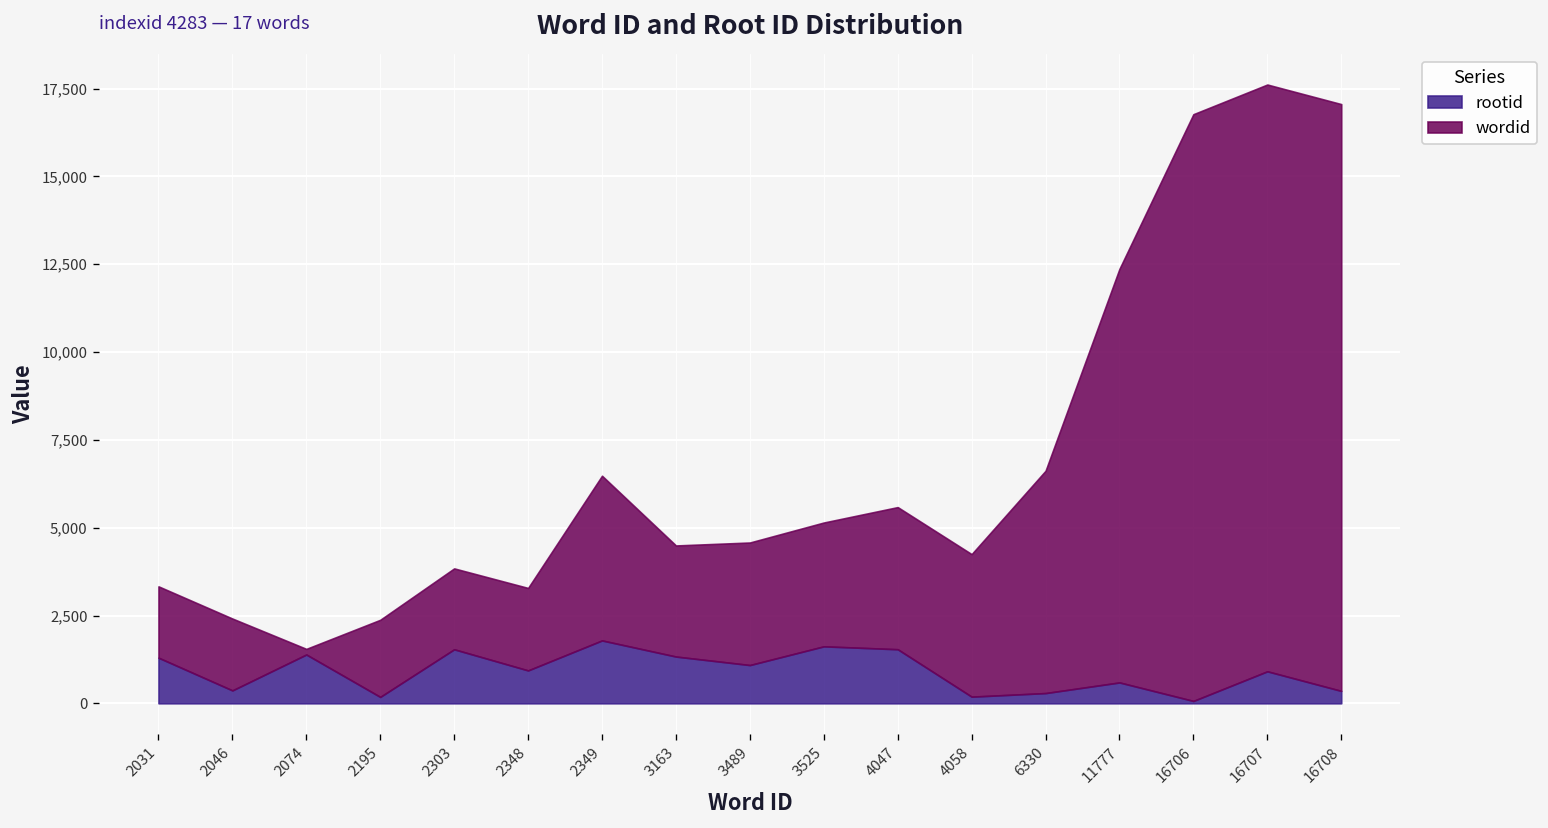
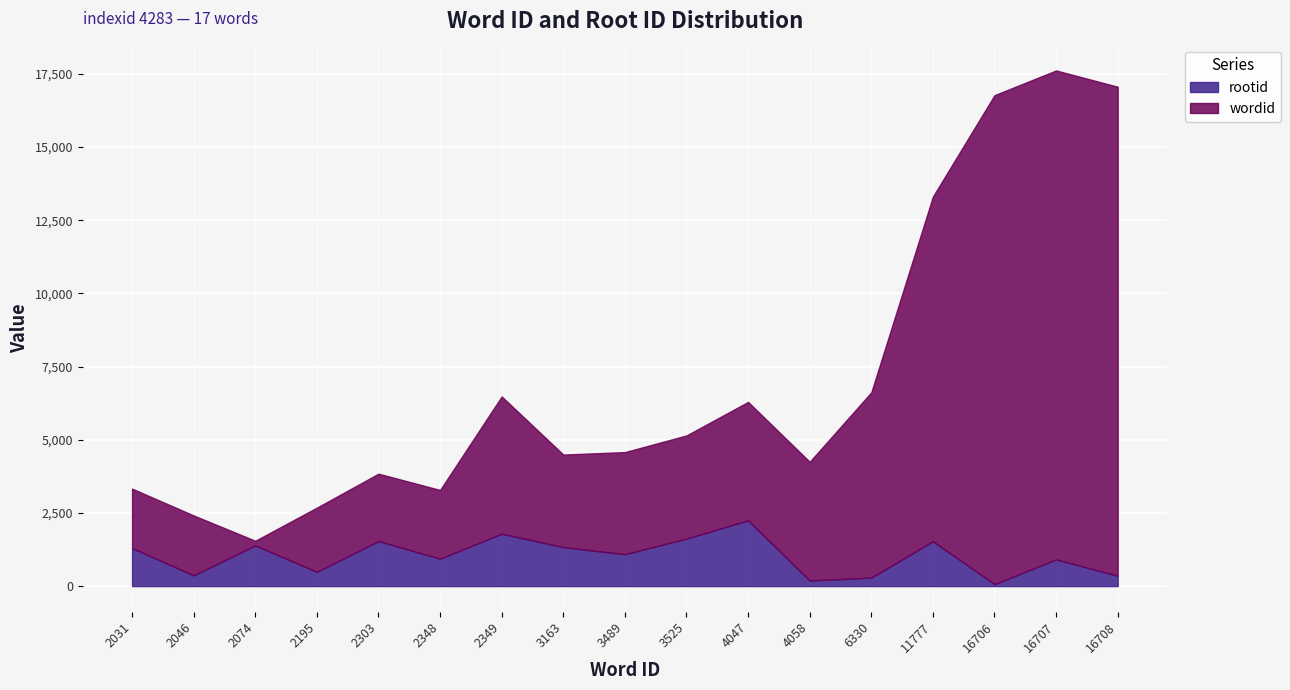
rootid, 2195: 200 -> 500
rootid, 4047: 1,500 -> 2,200
rootid, 11777: 600 -> 1,500
